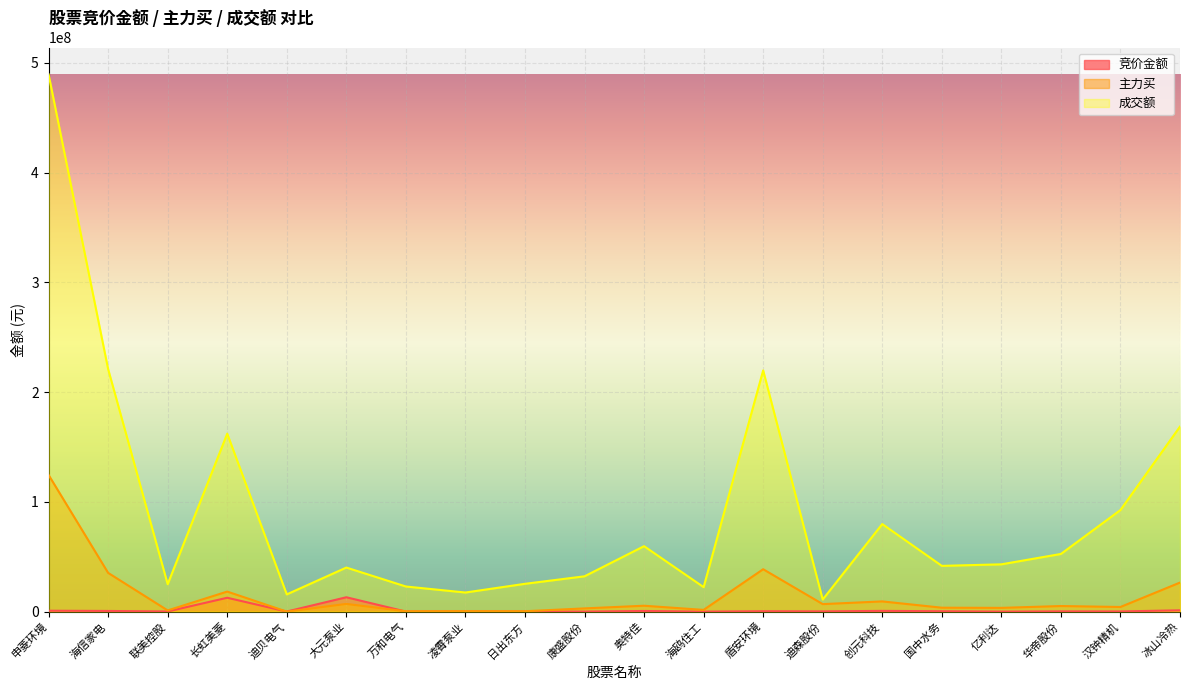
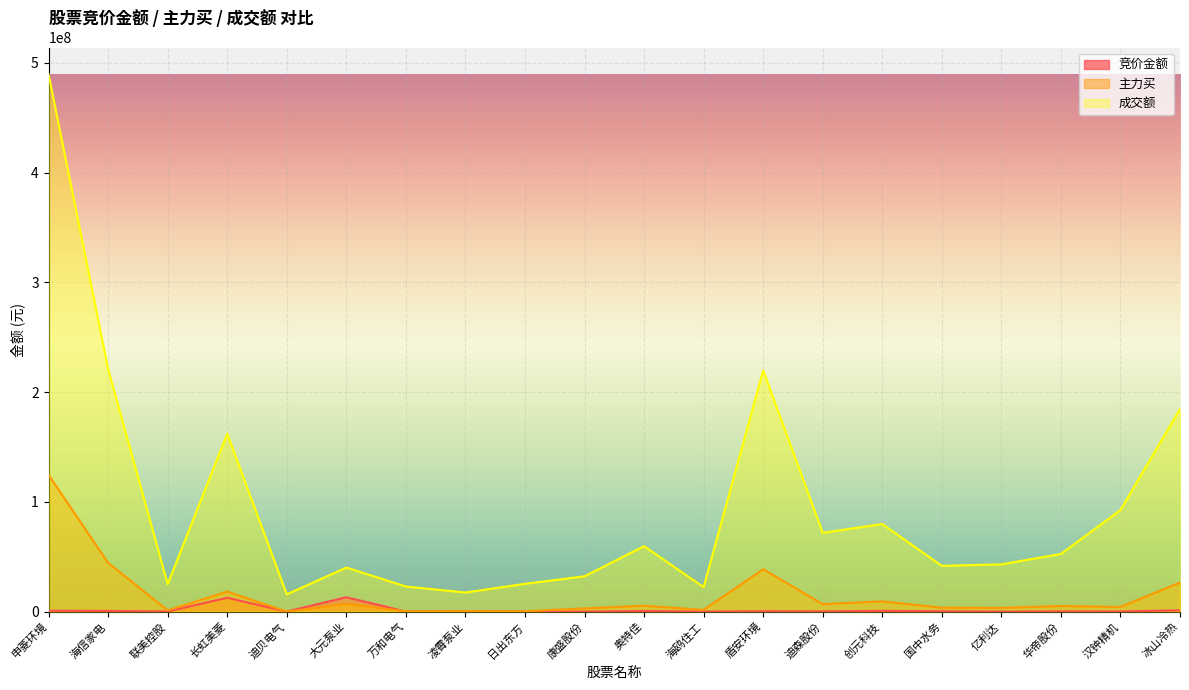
主力买, 海信家电: 35000000 -> 44000000
成交额, 迪森股份: 11000000 -> 72000000
成交额, 冰山冷热: 169000000 -> 185000000
